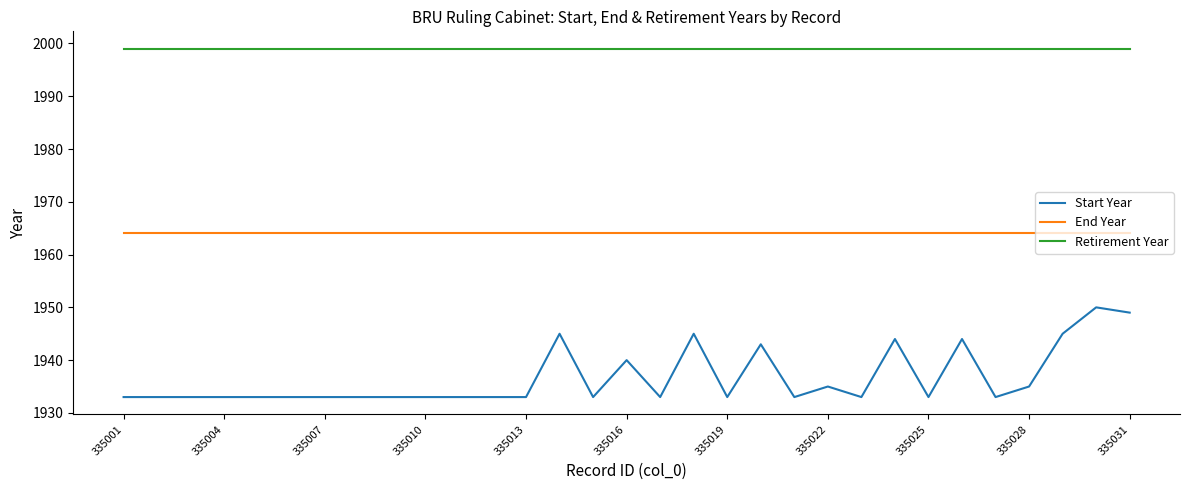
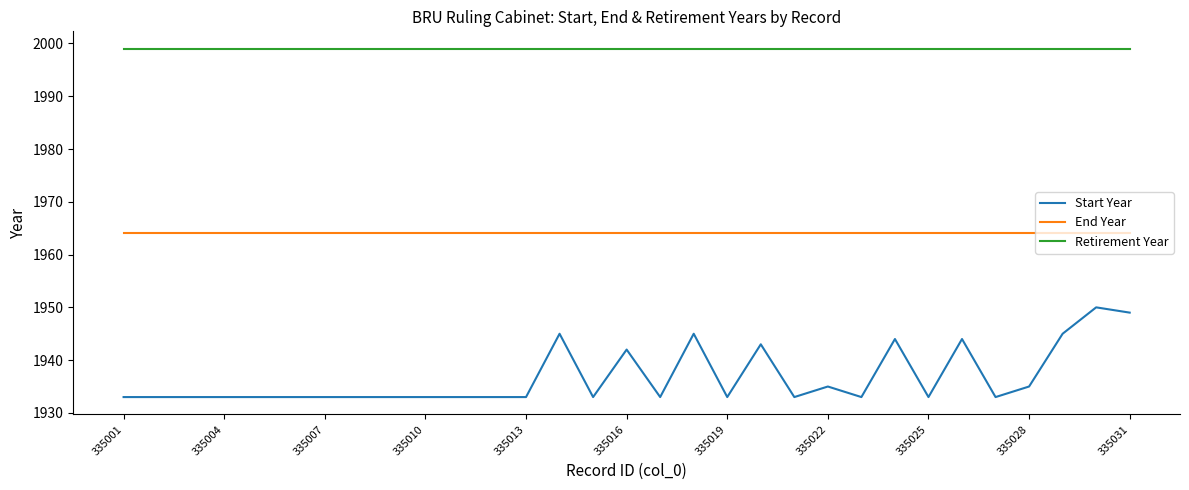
Start Year, 335016: 1940 -> 1942
